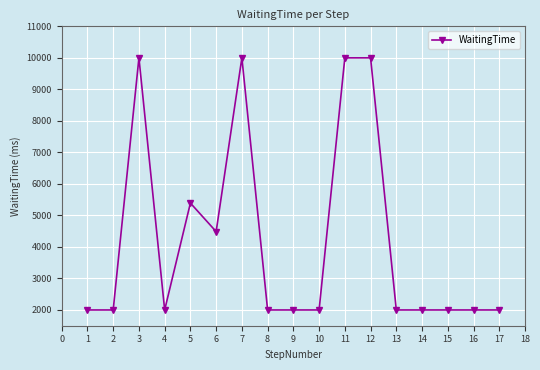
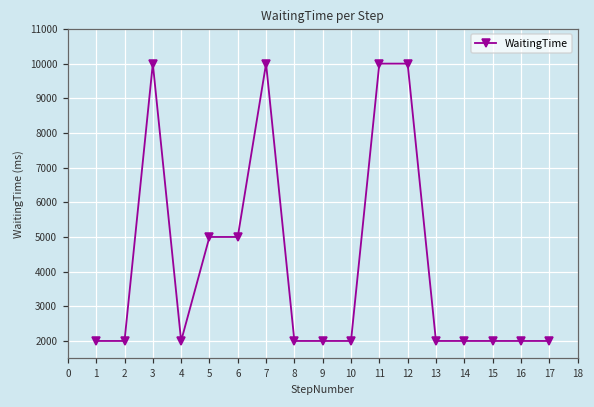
5: 5400 -> 5000
6: 4500 -> 5000
